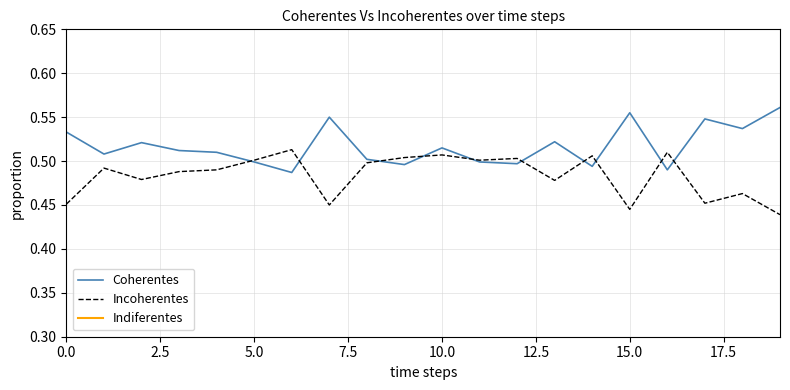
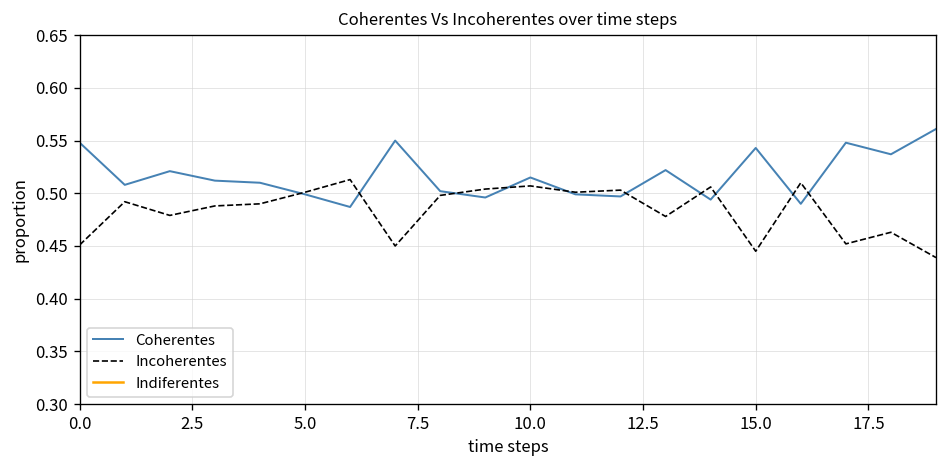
Coherentes, 0.0: 0.53 -> 0.55
Coherentes, 15.0: 0.56 -> 0.54
